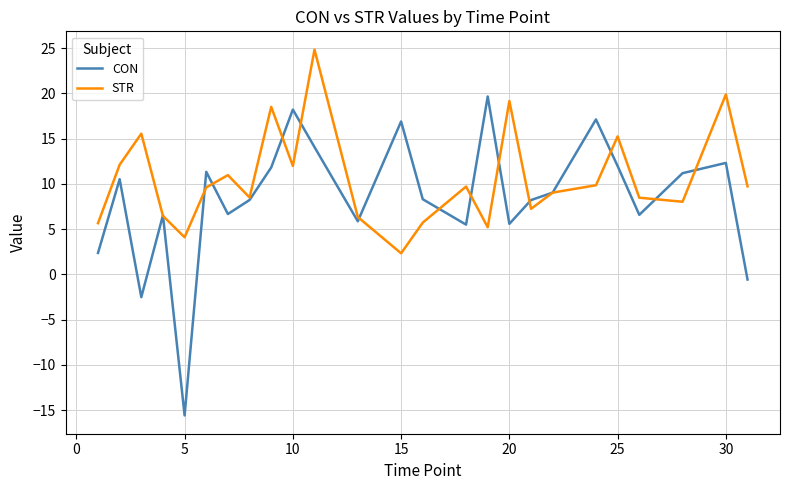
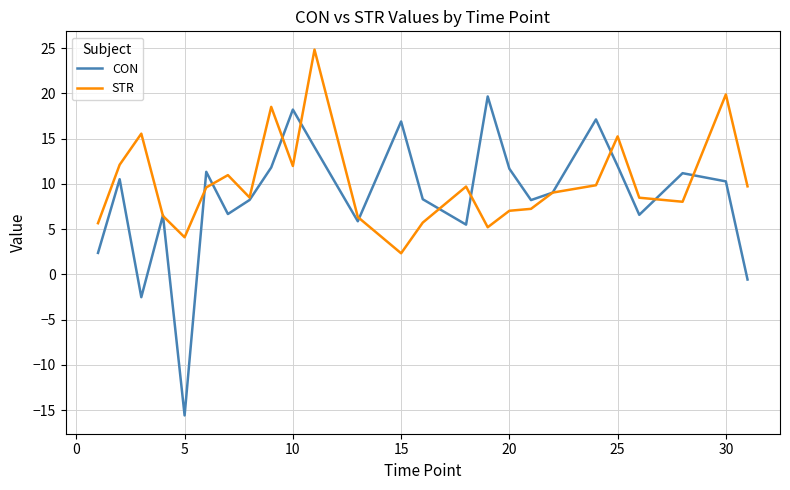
CON, 20: 6 -> 12
STR, 20: 19 -> 7
CON, 30: 12 -> 10
